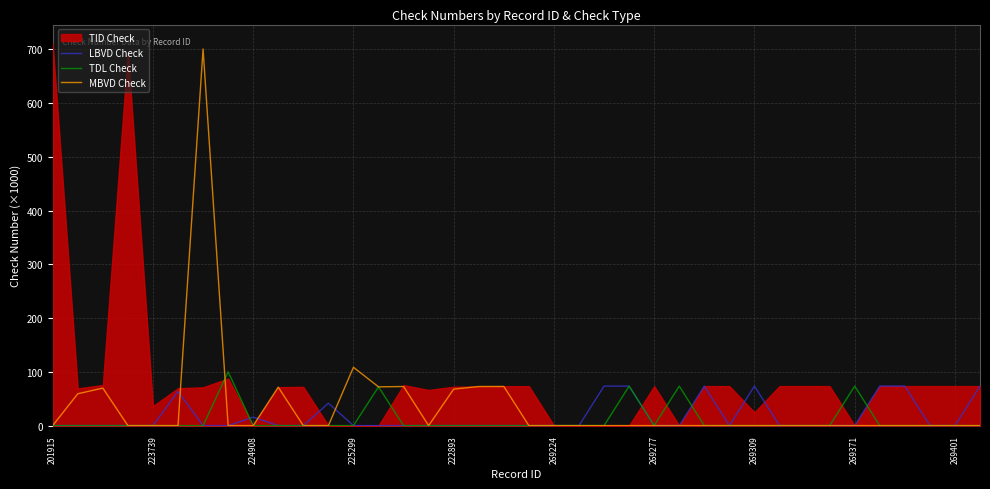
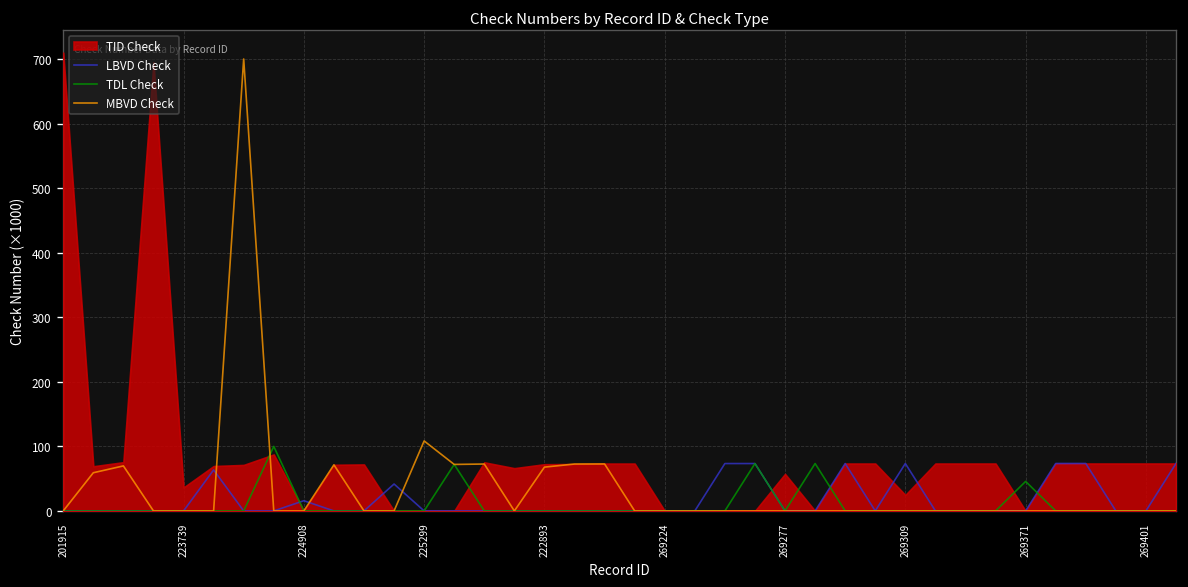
TID Check, 269277: 70 -> 60
TDL Check, 269371: 70 -> 50
